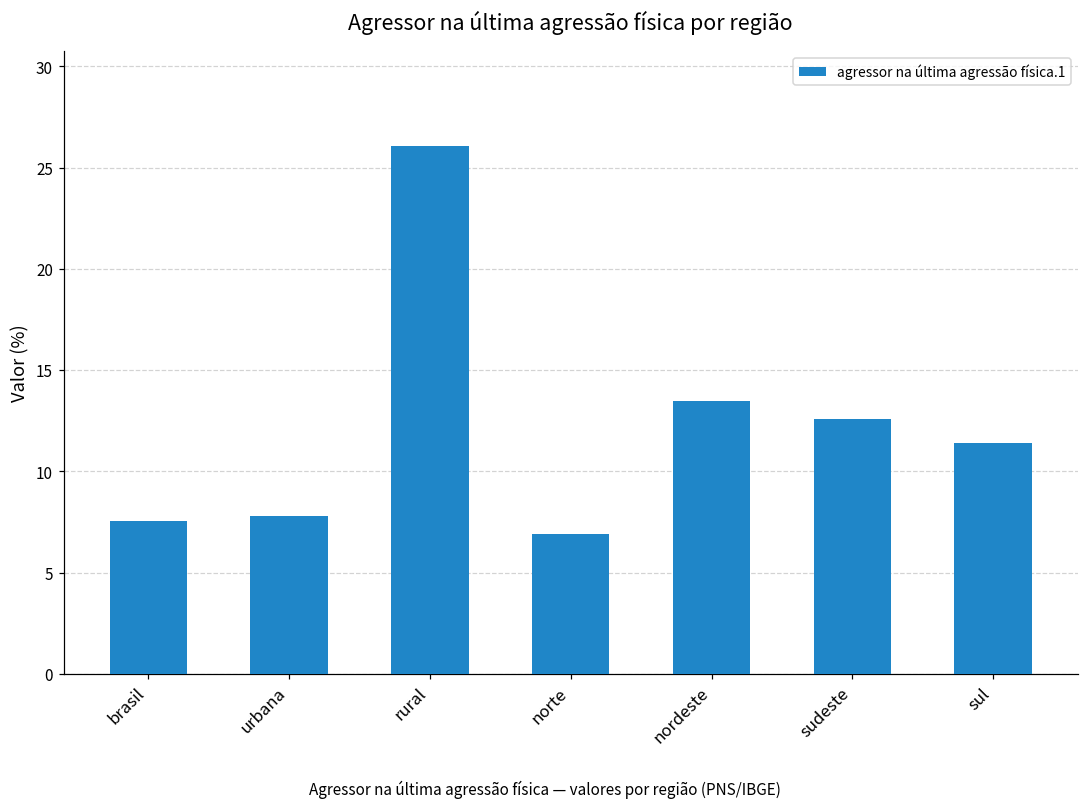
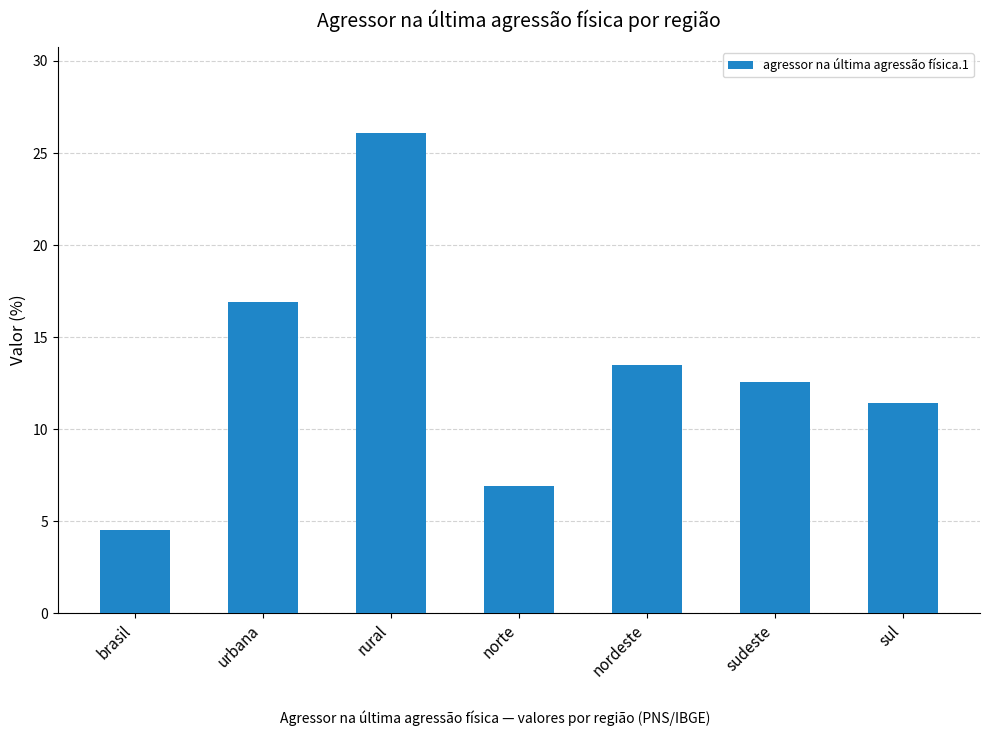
brasil: 7.6 -> 4.5
urbana: 7.8 -> 16.9
